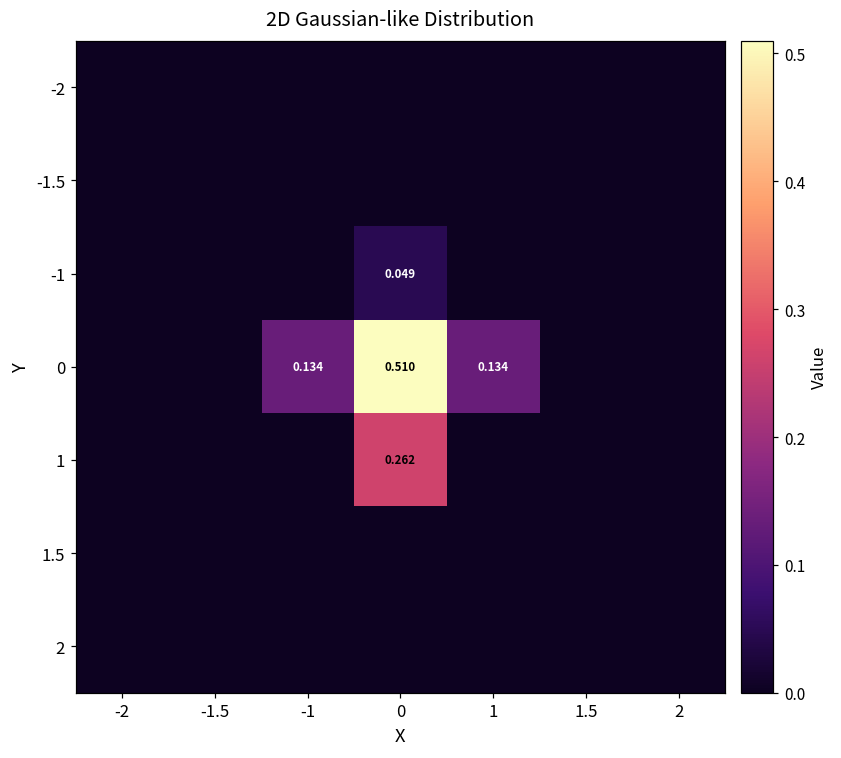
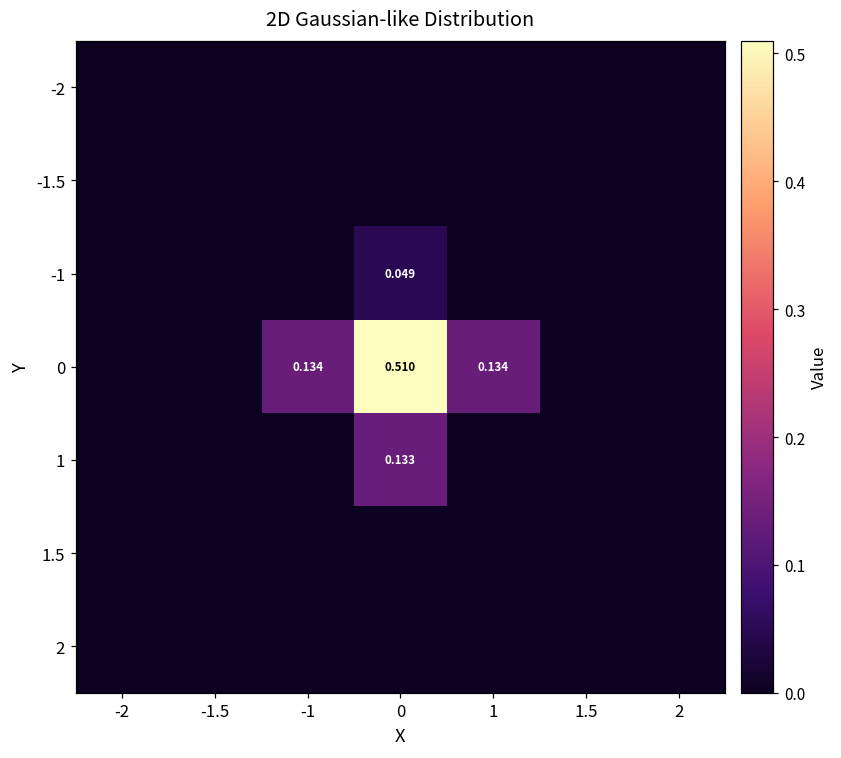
1, 0: 0.262 -> 0.133
